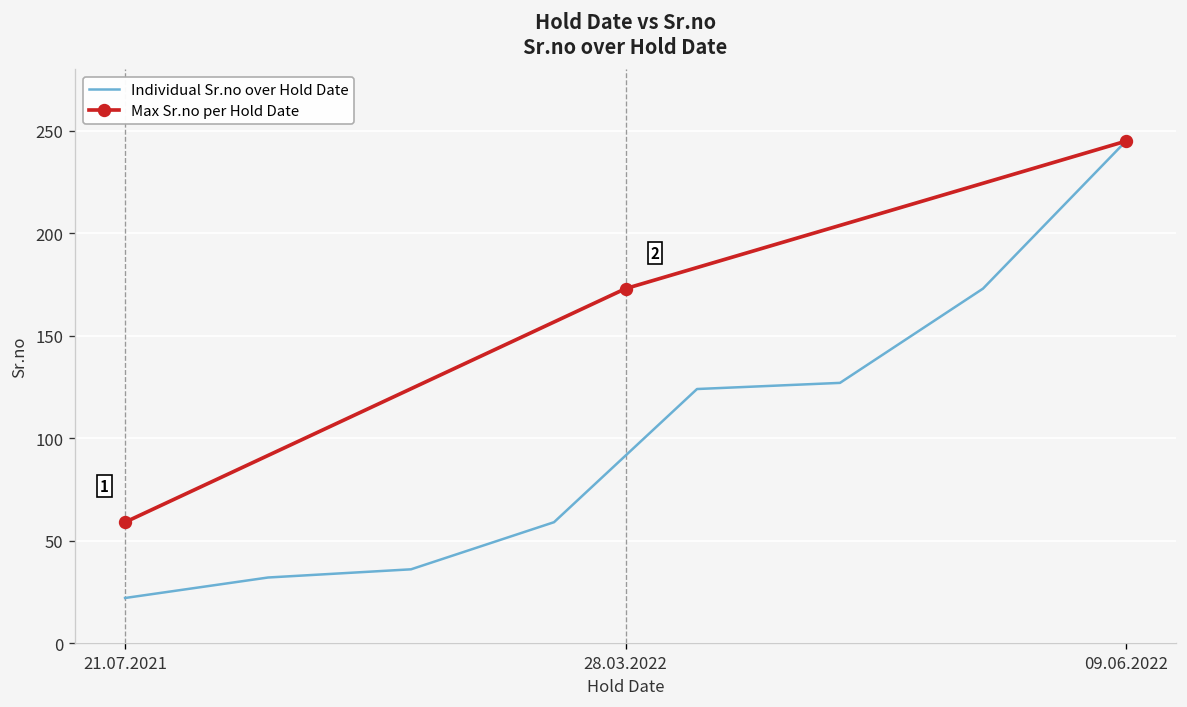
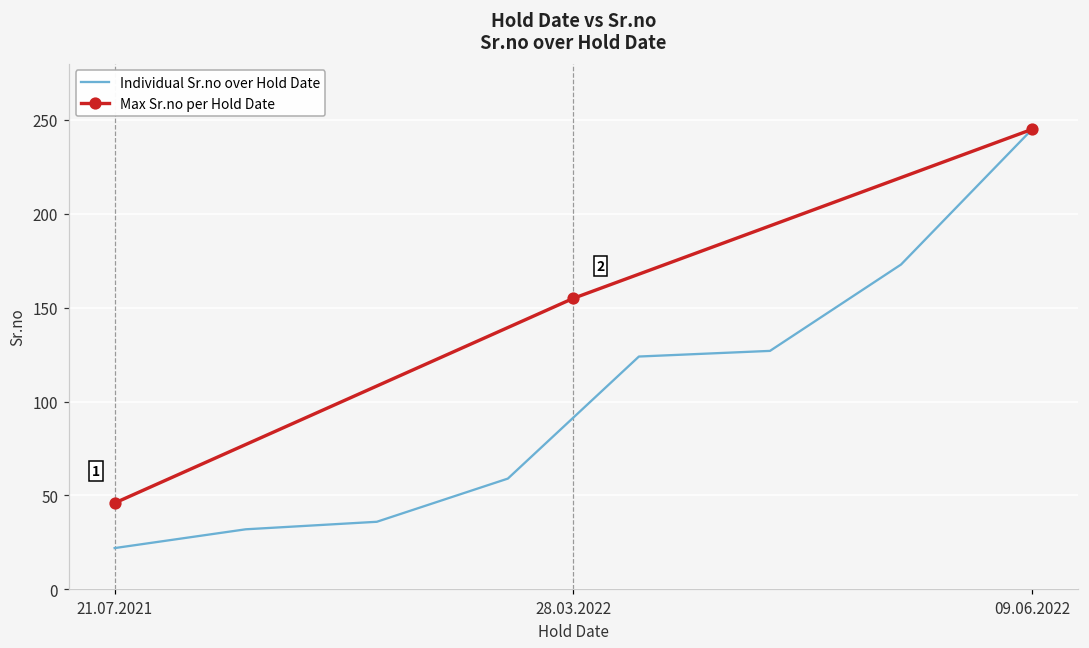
Max Sr.no per Hold Date, 21.07.2021: 59 -> 46
Max Sr.no per Hold Date, 28.03.2022: 173 -> 155
